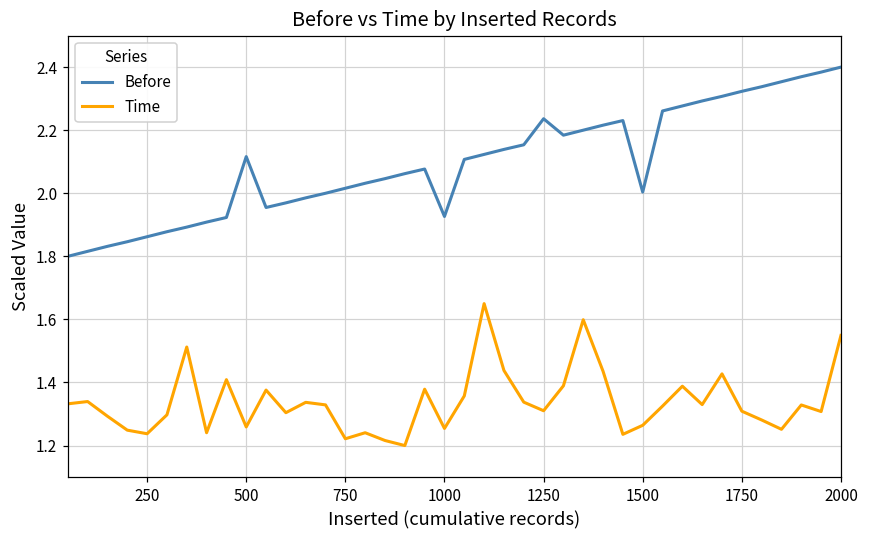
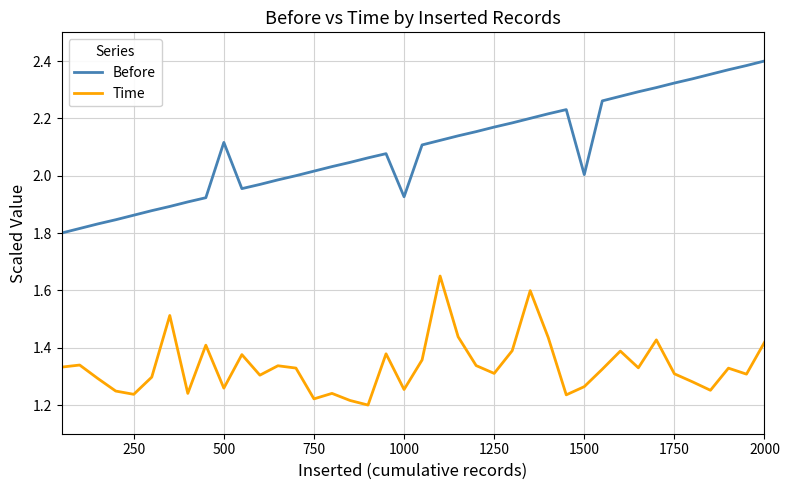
Before, 1250: 2.24 -> 2.17
Time, 2000: 1.55 -> 1.42
